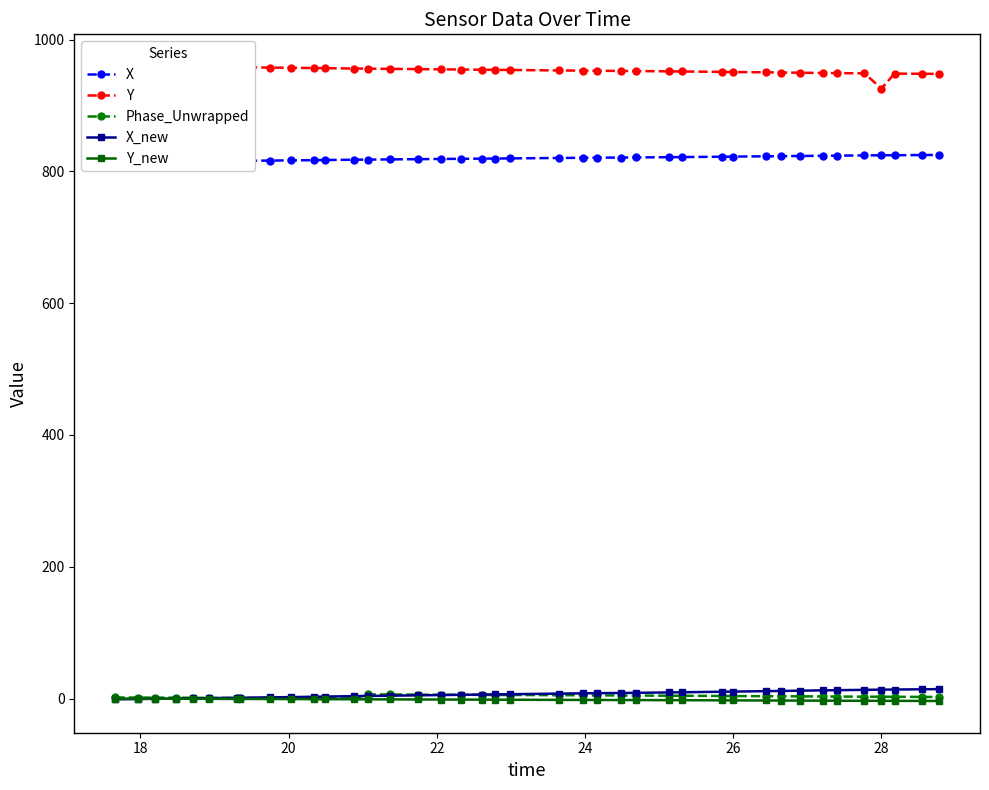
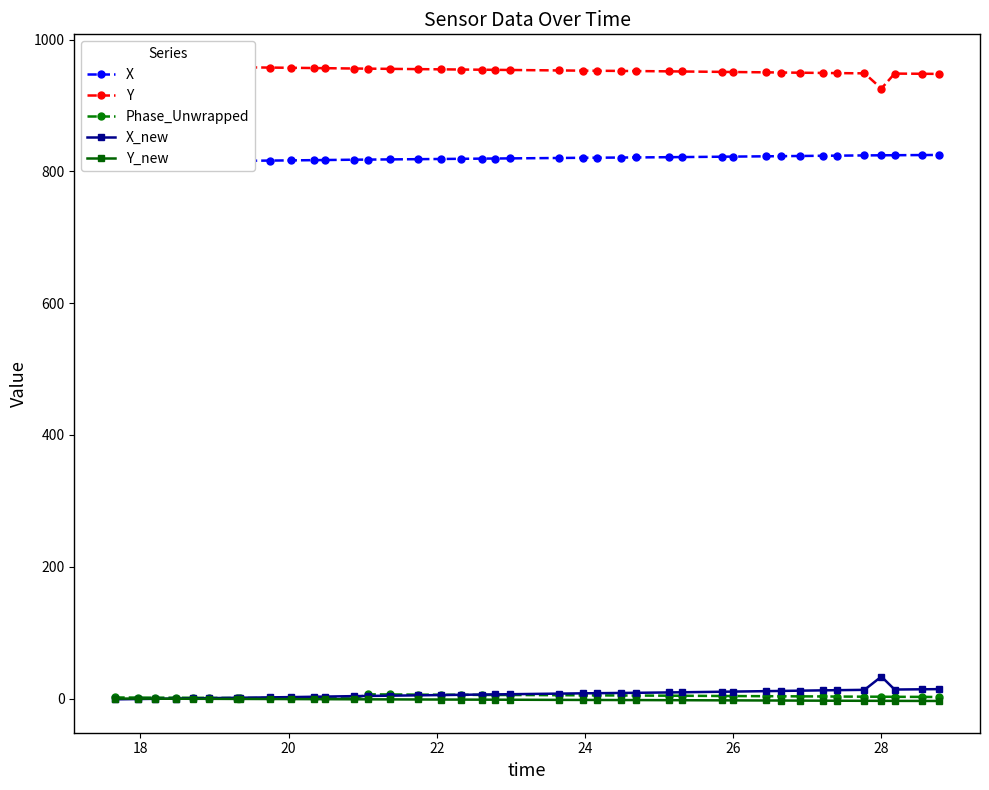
X_new, 28: 10 -> 30
